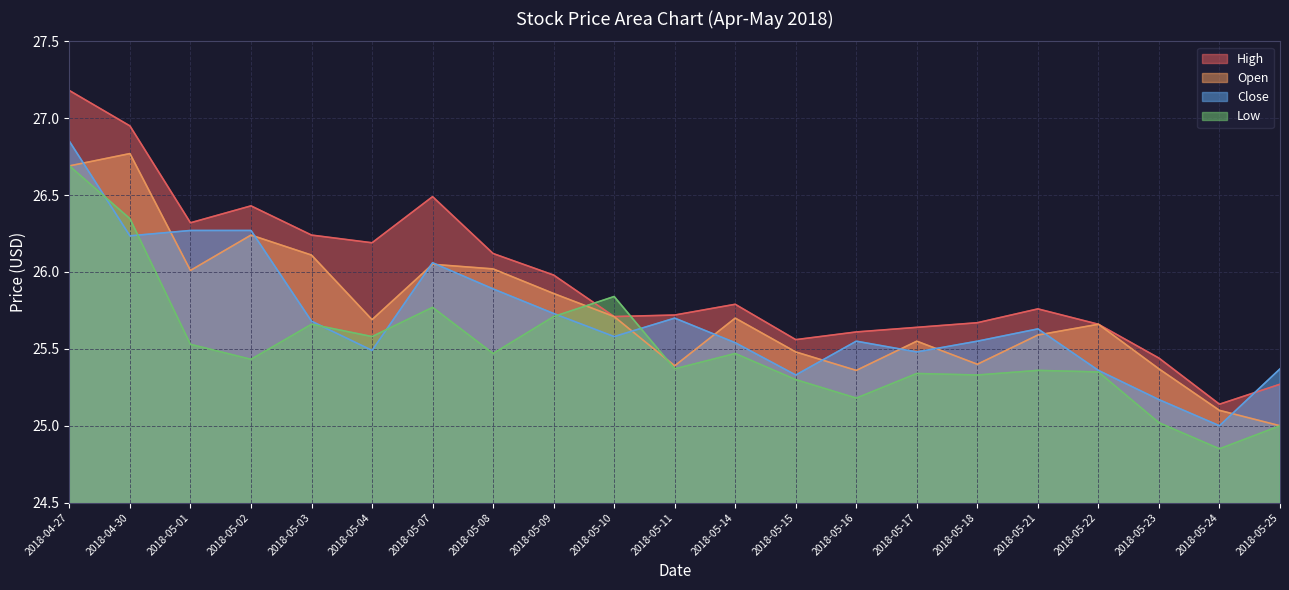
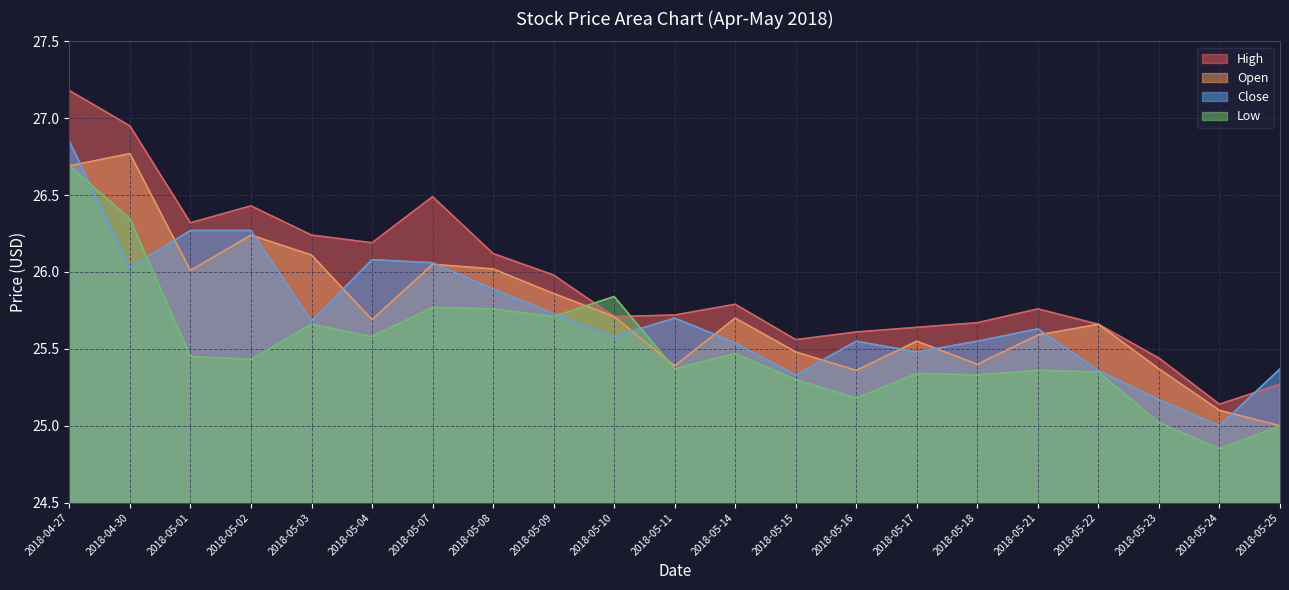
Close, 2018-04-30: 26.24 -> 26.03
Low, 2018-05-01: 25.53 -> 25.45
Close, 2018-05-04: 25.49 -> 26.08
Low, 2018-05-08: 25.47 -> 25.76
